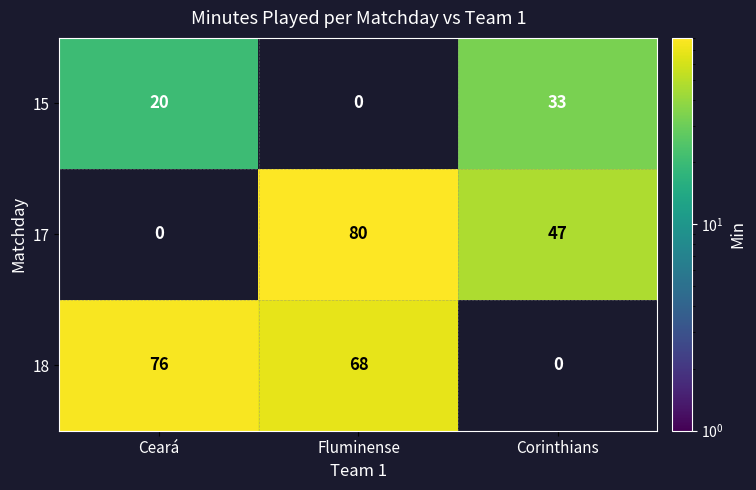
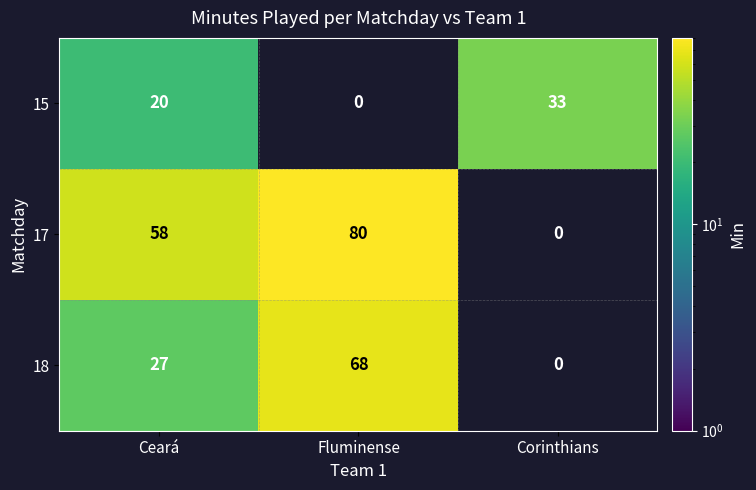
17, Ceará: 0 -> 58
17, Corinthians: 47 -> 0
18, Ceará: 76 -> 27
